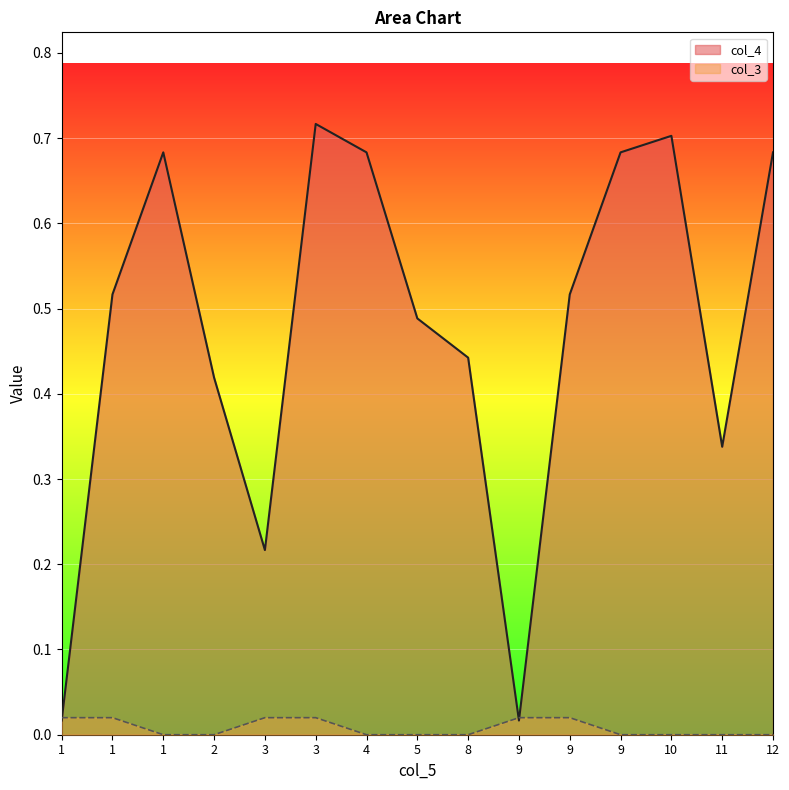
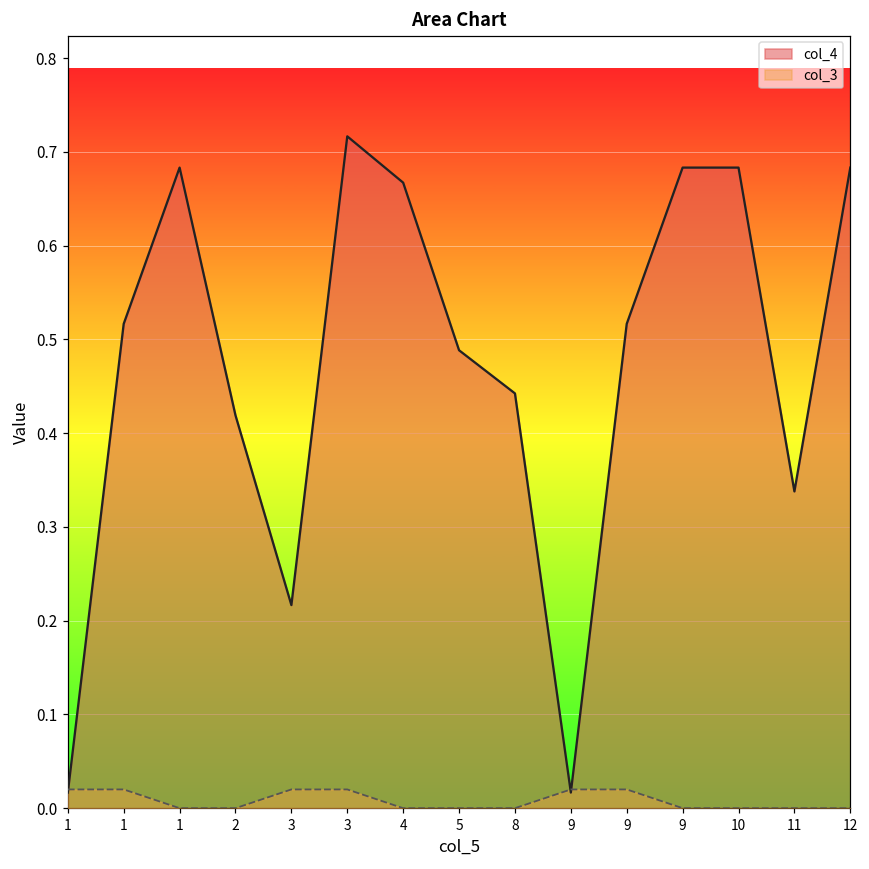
col_4, 4: 0.68 -> 0.67
col_4, 10: 0.70 -> 0.68
